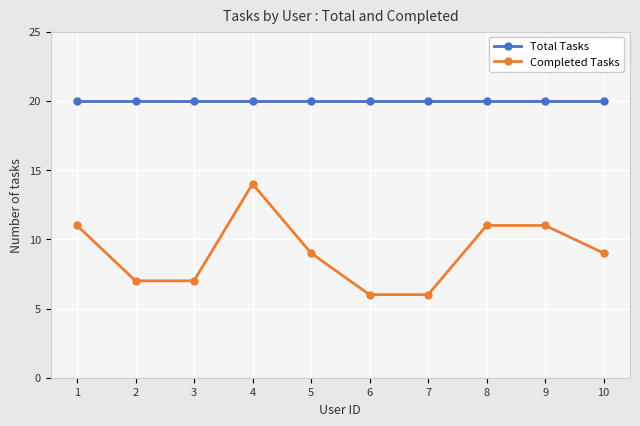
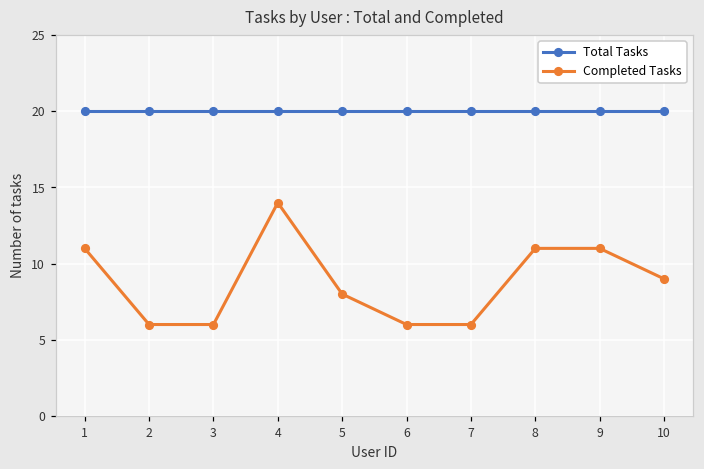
Completed Tasks, 2: 7 -> 6
Completed Tasks, 3: 7 -> 6
Completed Tasks, 5: 9 -> 8
